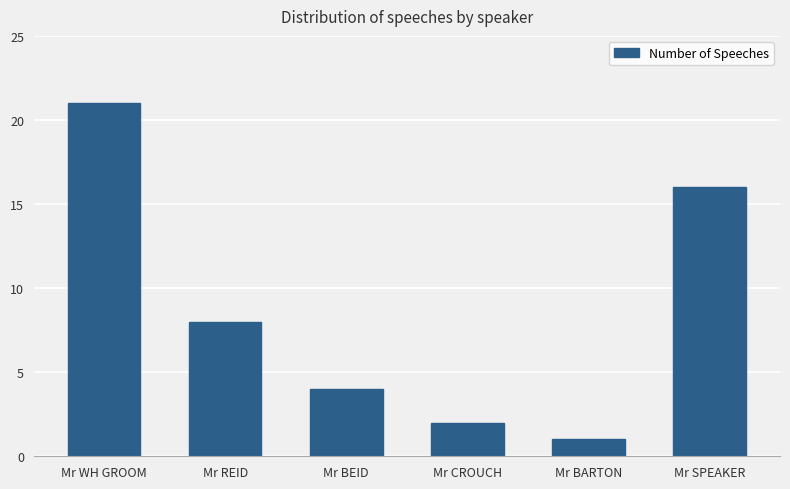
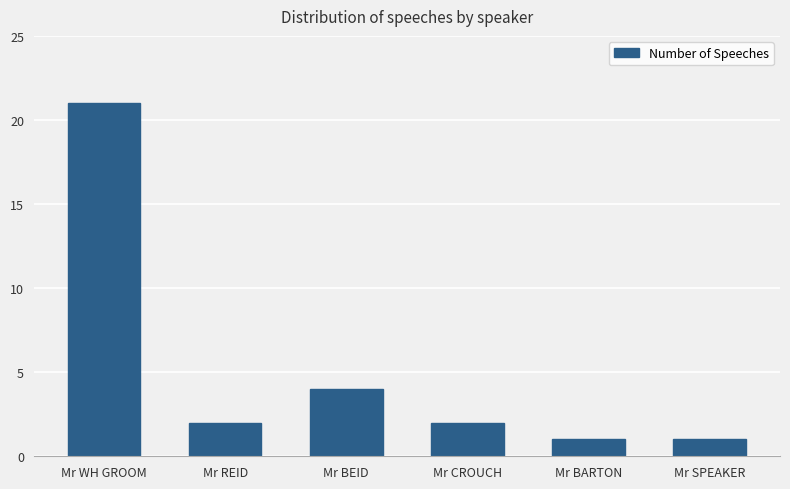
Mr REID: 8 -> 2
Mr SPEAKER: 16 -> 1
